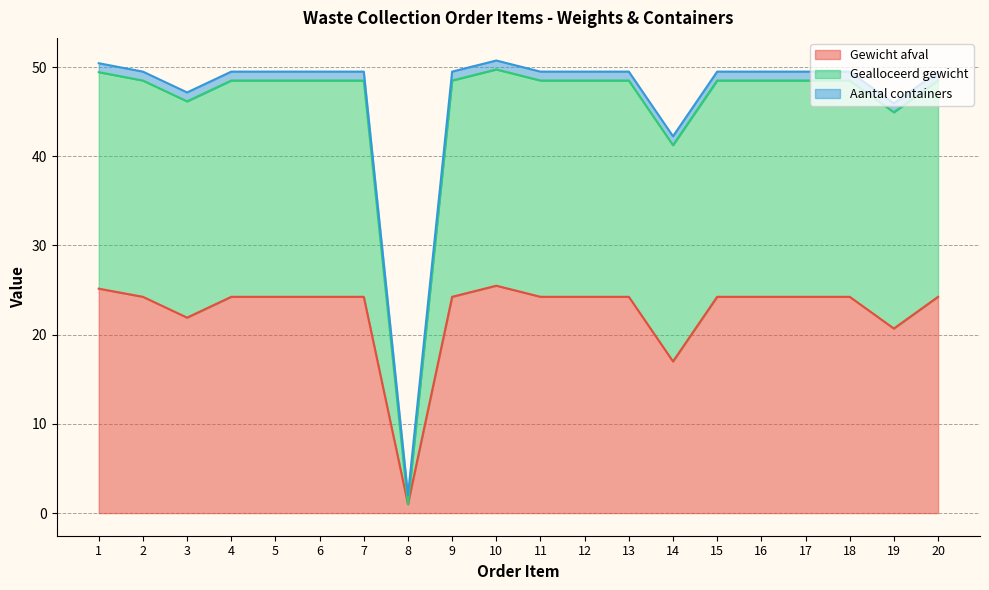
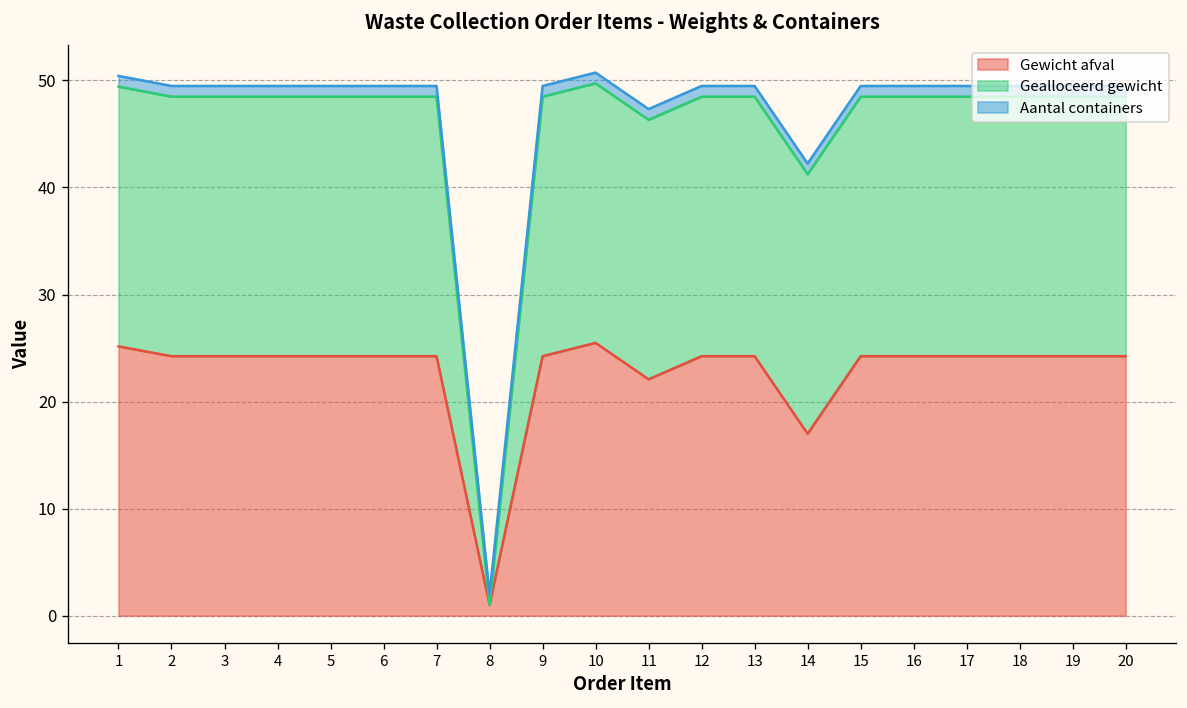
Gewicht afval, 3: 22 -> 24
Gewicht afval, 11: 24 -> 22
Gewicht afval, 19: 21 -> 24
